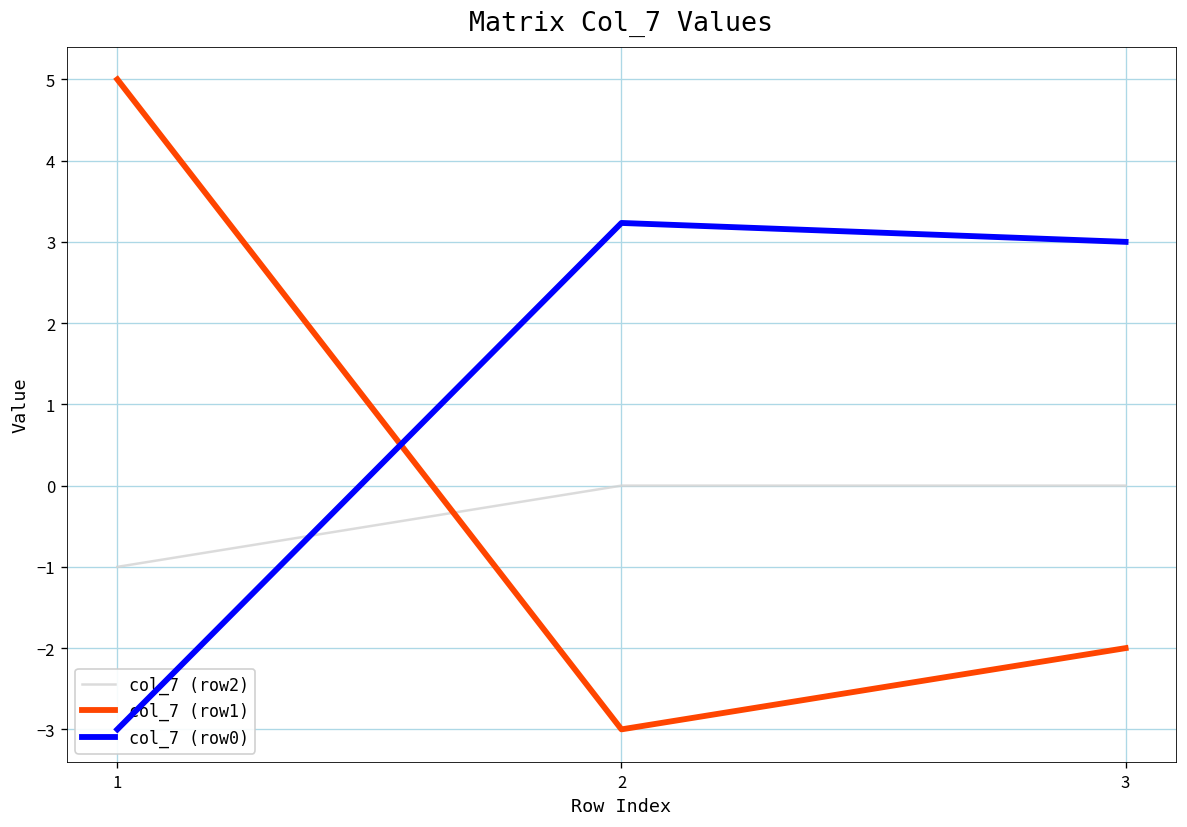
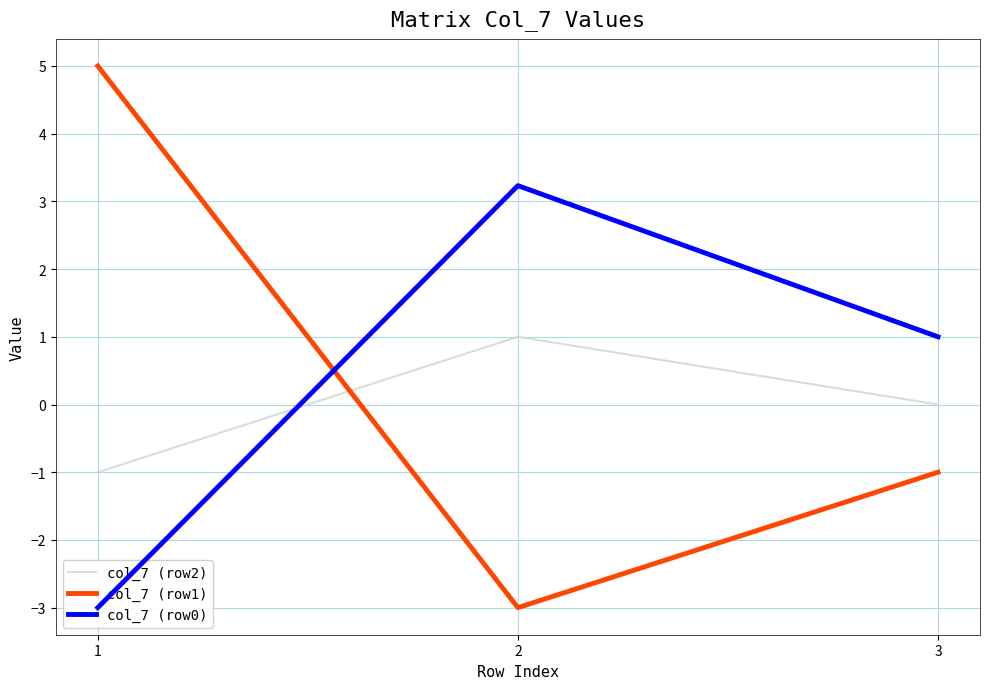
col_7 (row2), 2: 0 -> 1
col_7 (row1), 3: -2 -> -1
col_7 (row0), 3: 3 -> 1
